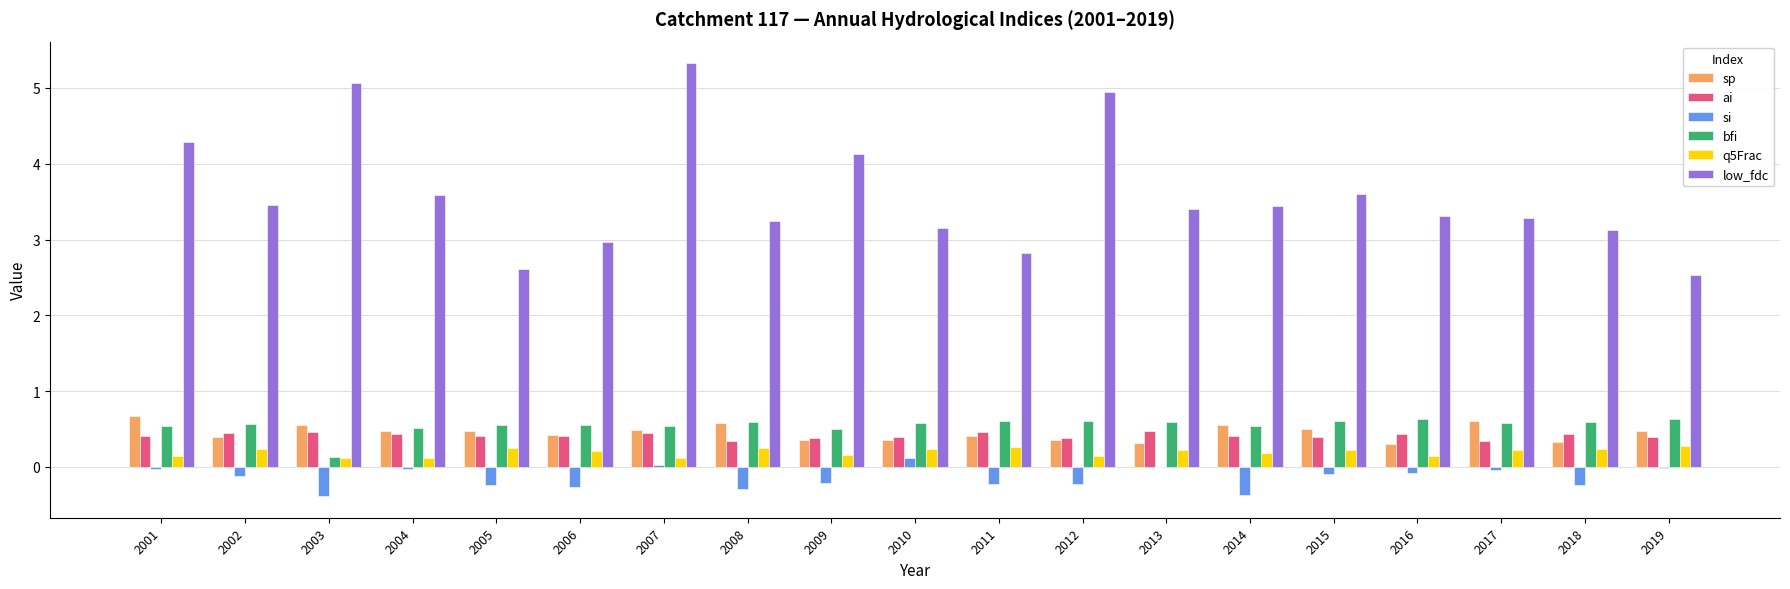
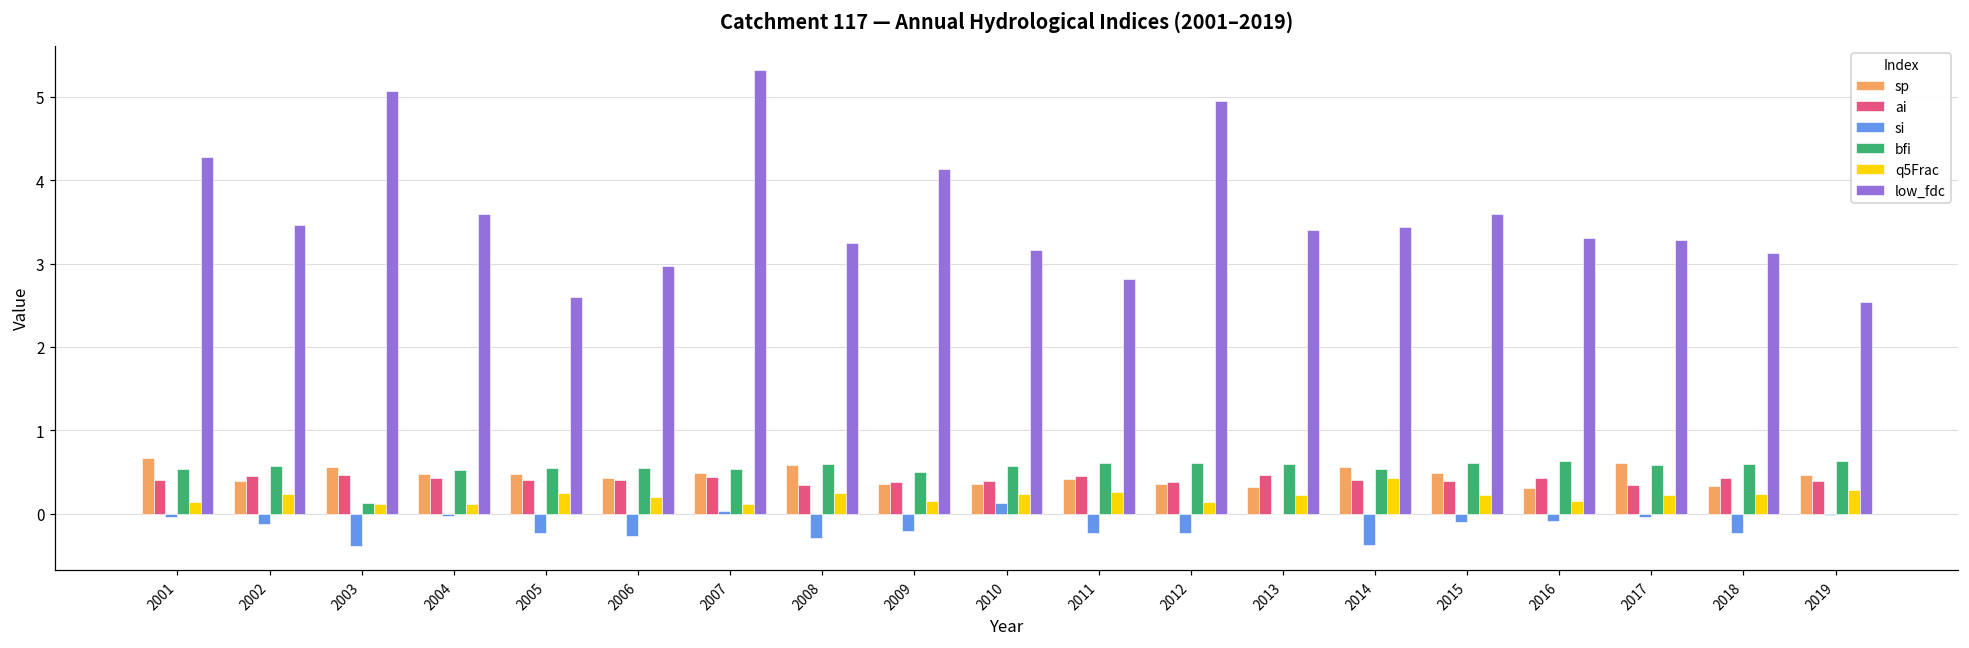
q5Frac, 2014: 0.2 -> 0.4
